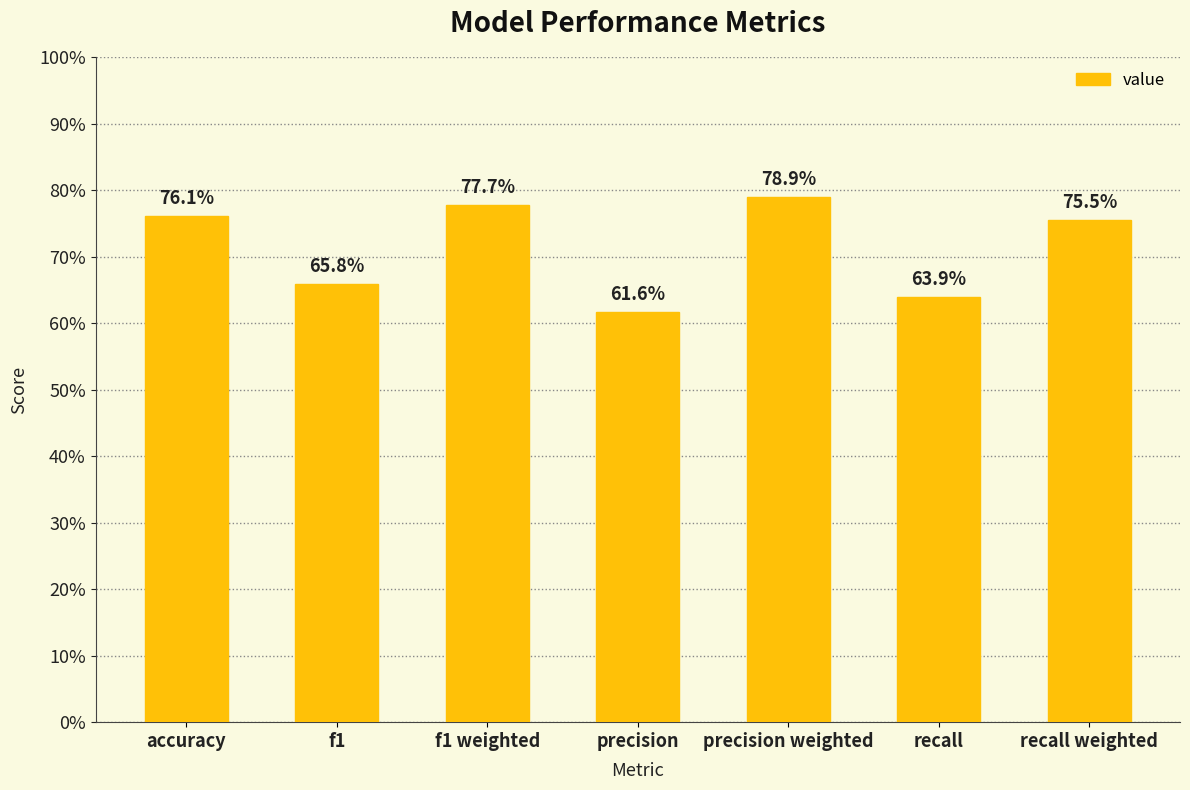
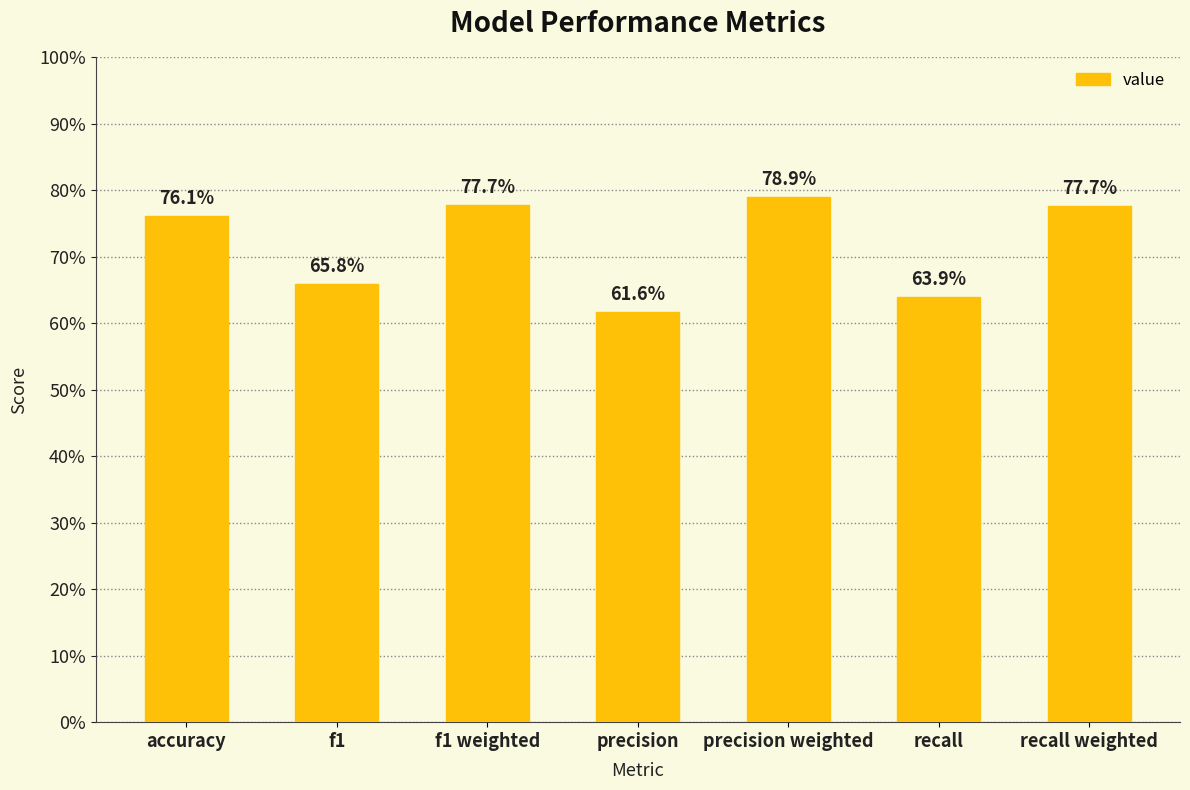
recall weighted: 75.5% -> 77.7%
